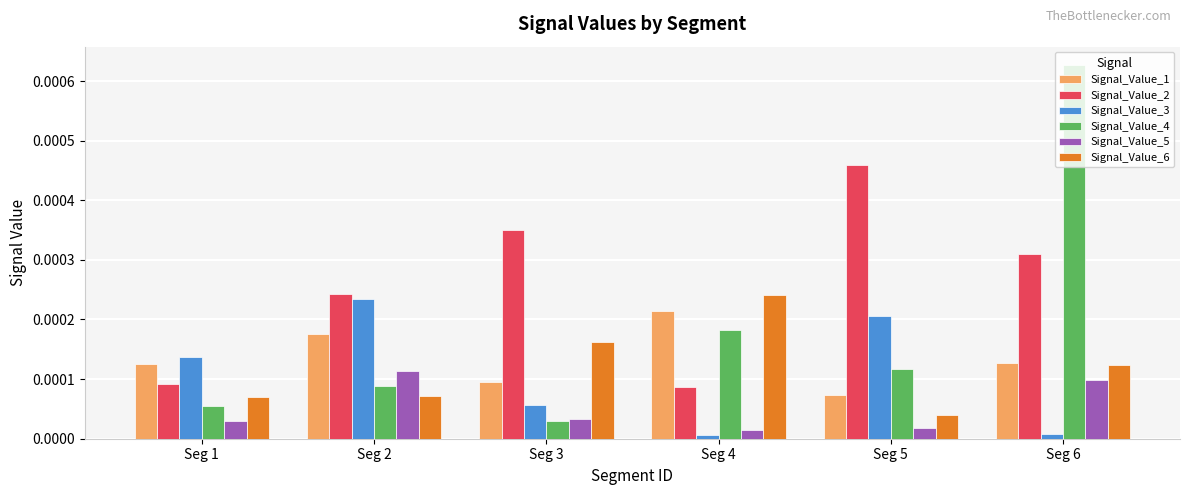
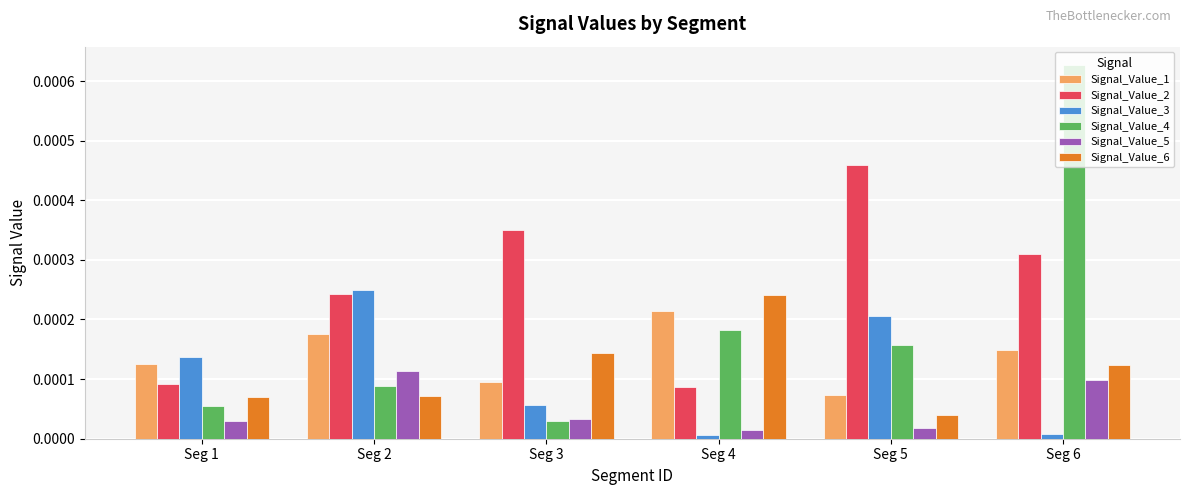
Signal_Value_3, Seg 2: 0.00023 -> 0.00025
Signal_Value_6, Seg 3: 0.00016 -> 0.00014
Signal_Value_4, Seg 5: 0.00012 -> 0.00016
Signal_Value_1, Seg 6: 0.00013 -> 0.00015
